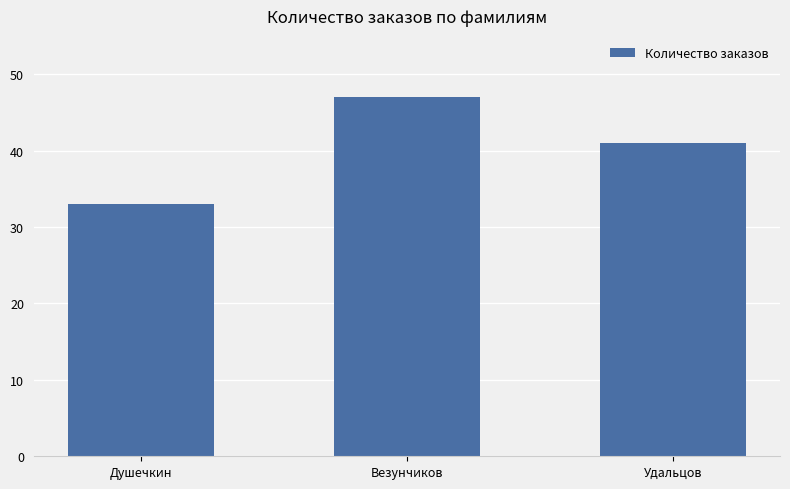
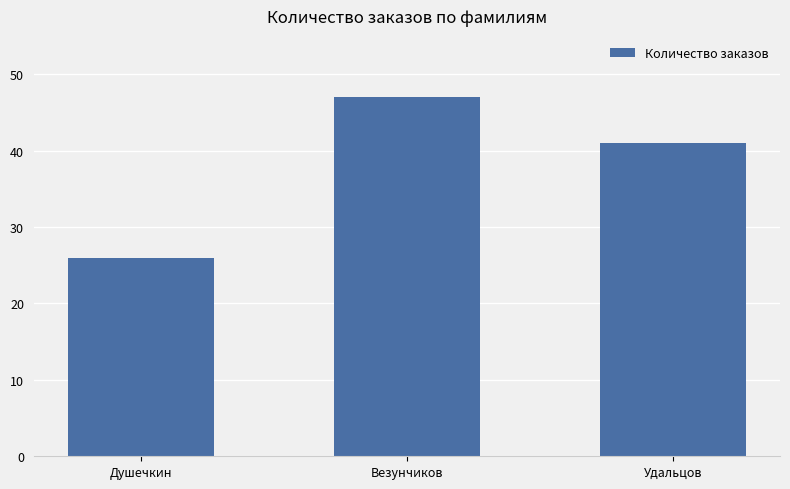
Душечкин: 33 -> 26
